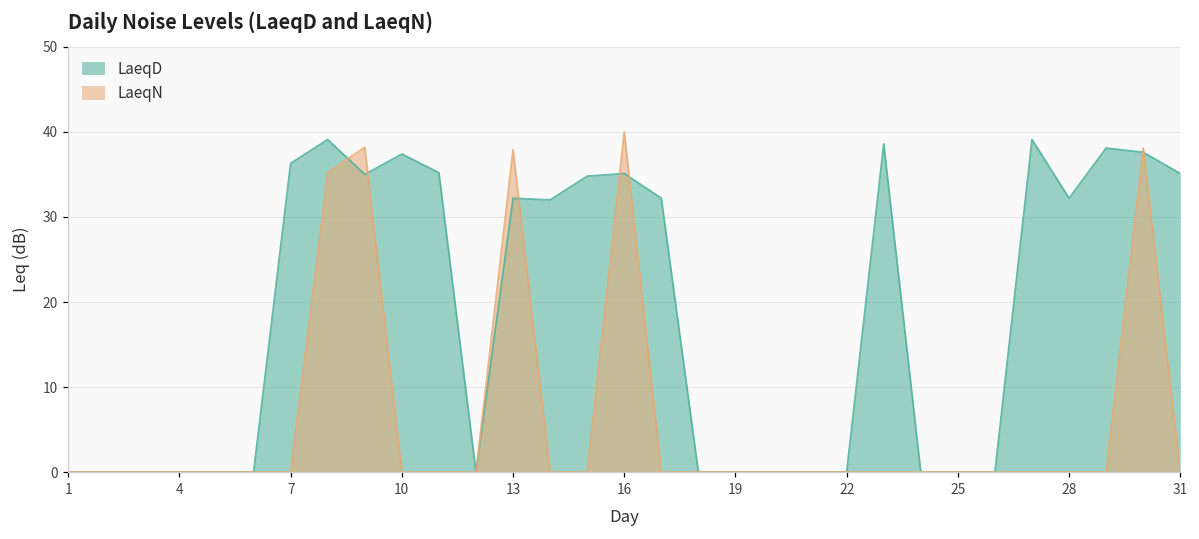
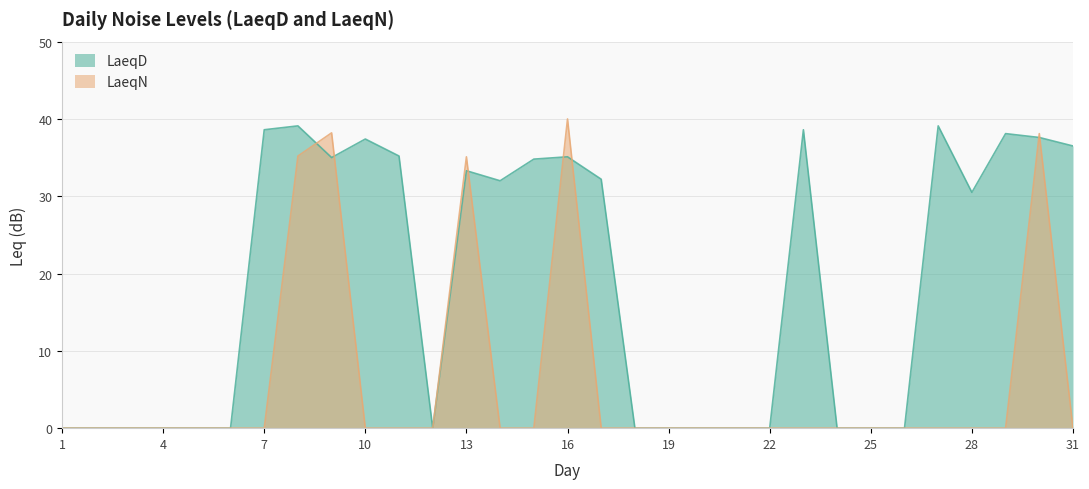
LaeqD, 7: 36 -> 39
LaeqD, 13: 32 -> 33
LaeqN, 13: 38 -> 35
LaeqD, 28: 32 -> 31
LaeqD, 31: 35 -> 37
